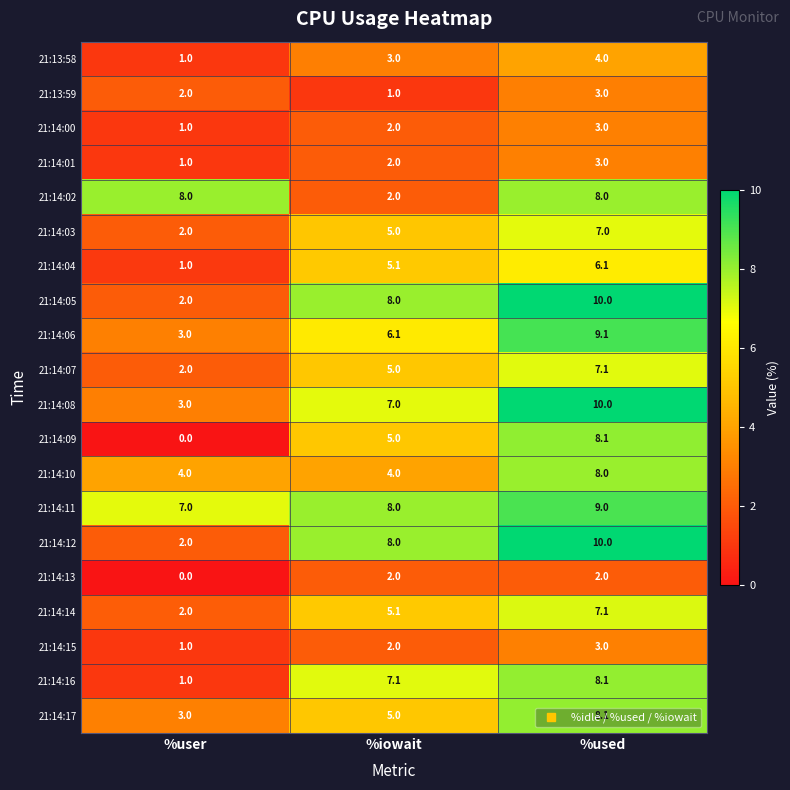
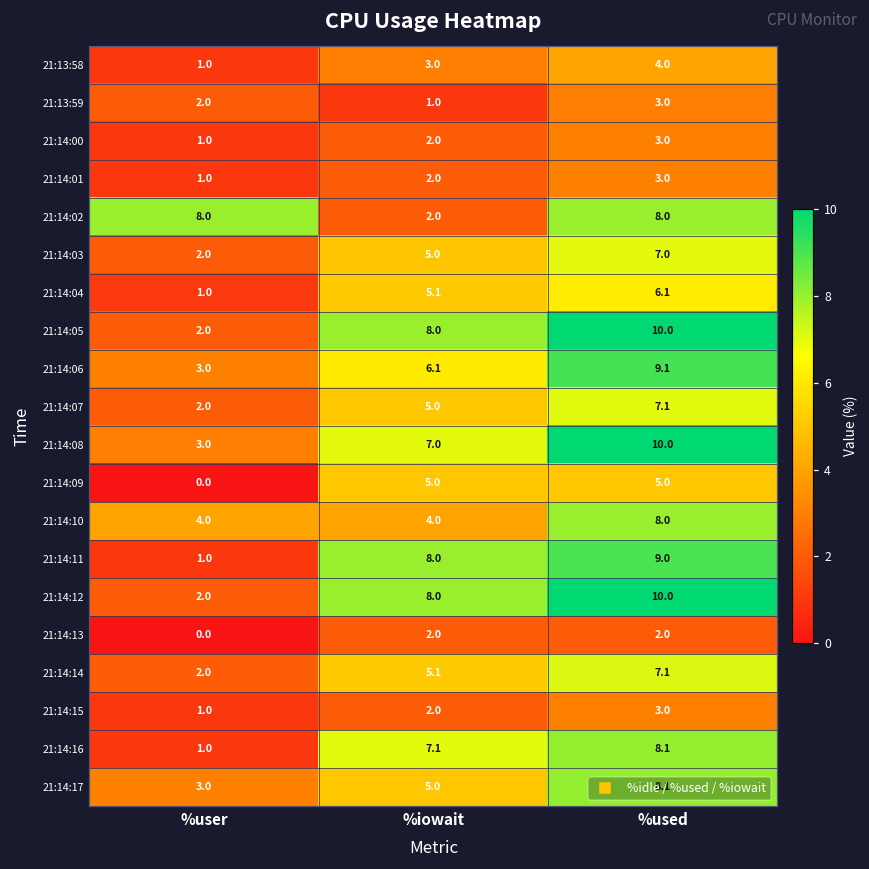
21:14:09, %used: 8.1 -> 5.0
21:14:11, %user: 7.0 -> 1.0
